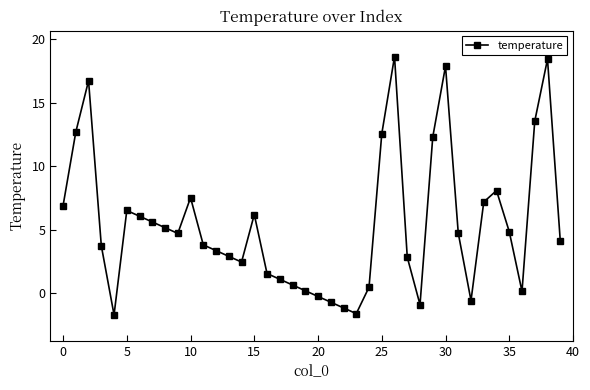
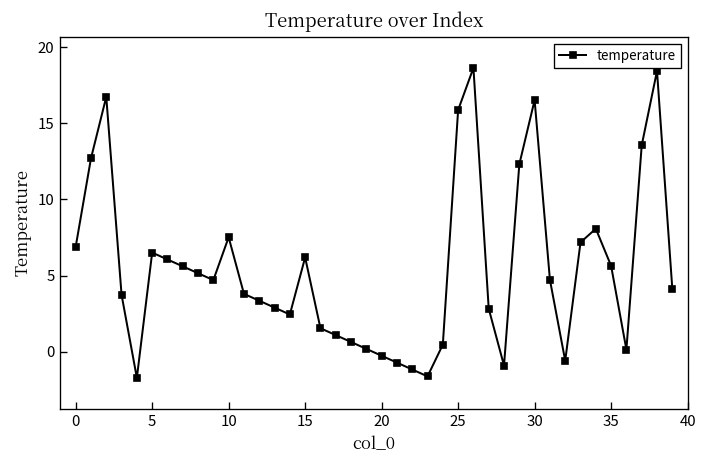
25: 12.5 -> 15.9
30: 17.9 -> 16.5
35: 4.8 -> 5.6
